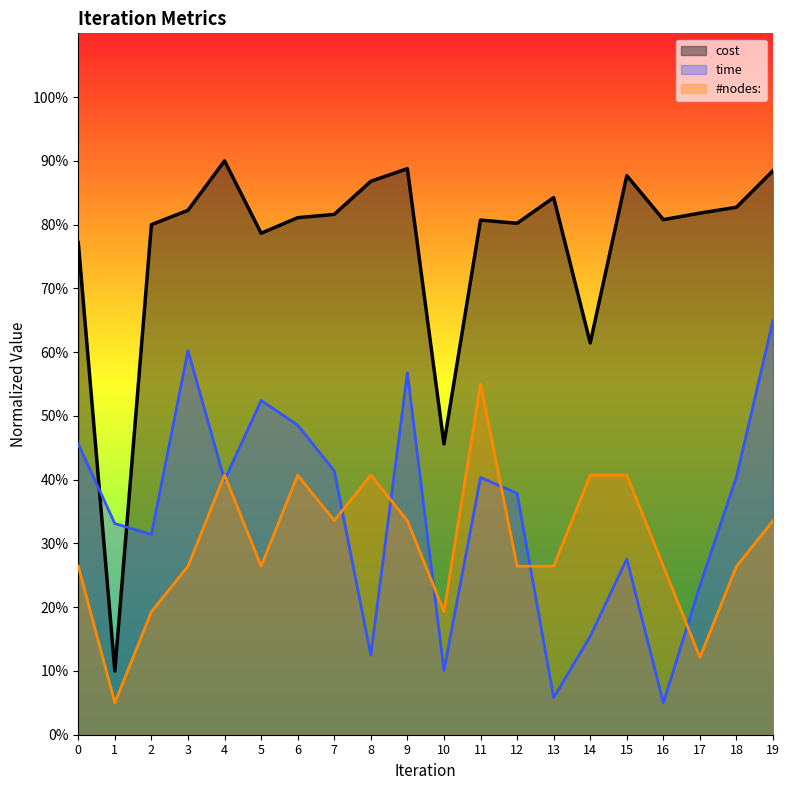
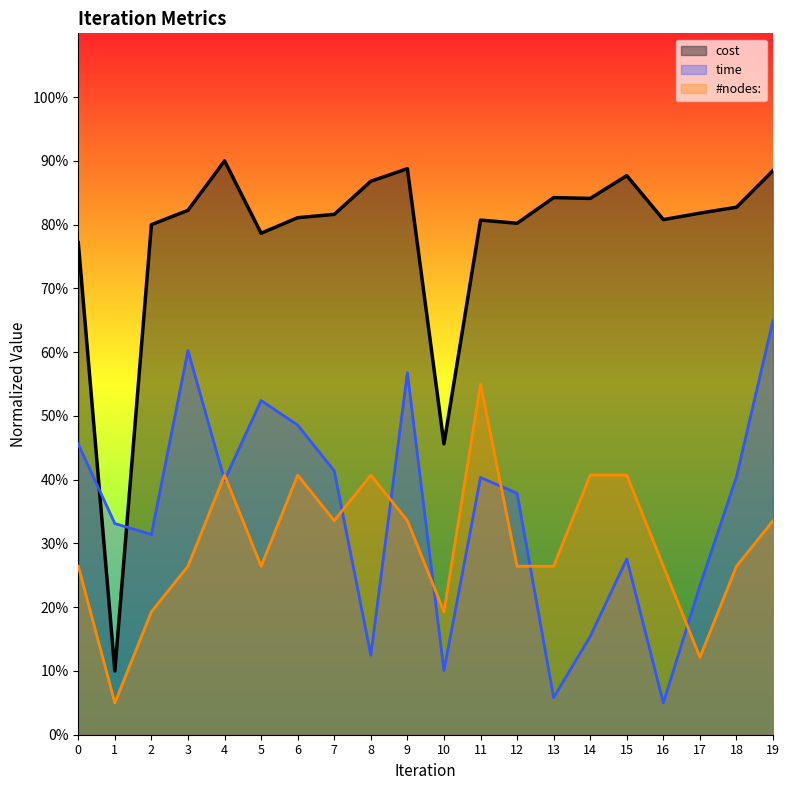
cost, 14: 61% -> 84%
